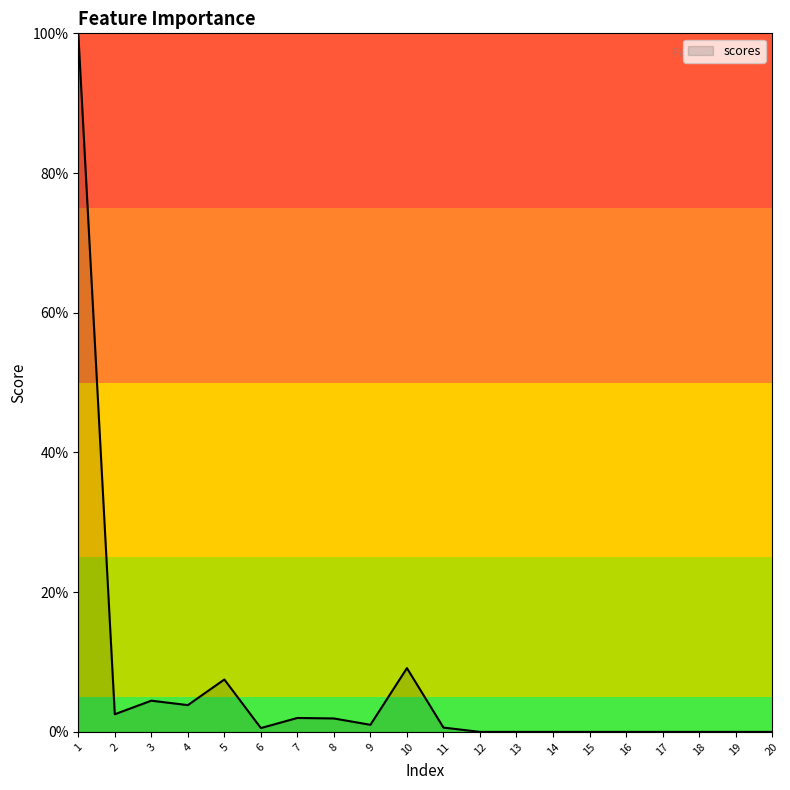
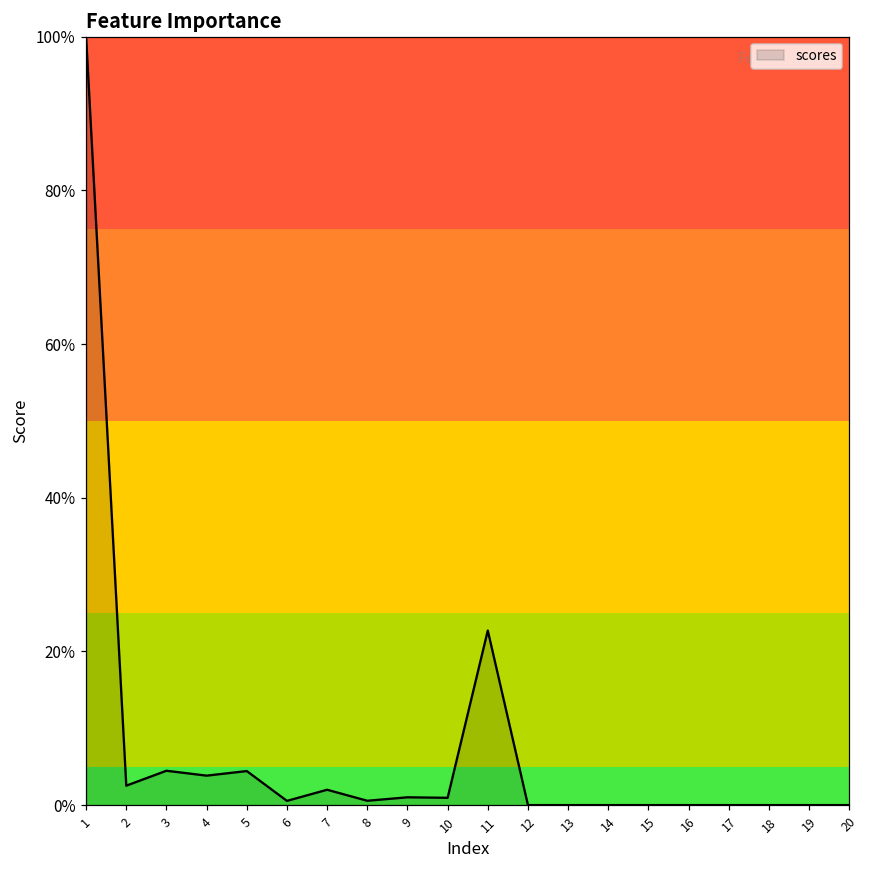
5: 8% -> 4%
8: 2% -> 1%
10: 9% -> 1%
11: 1% -> 23%
